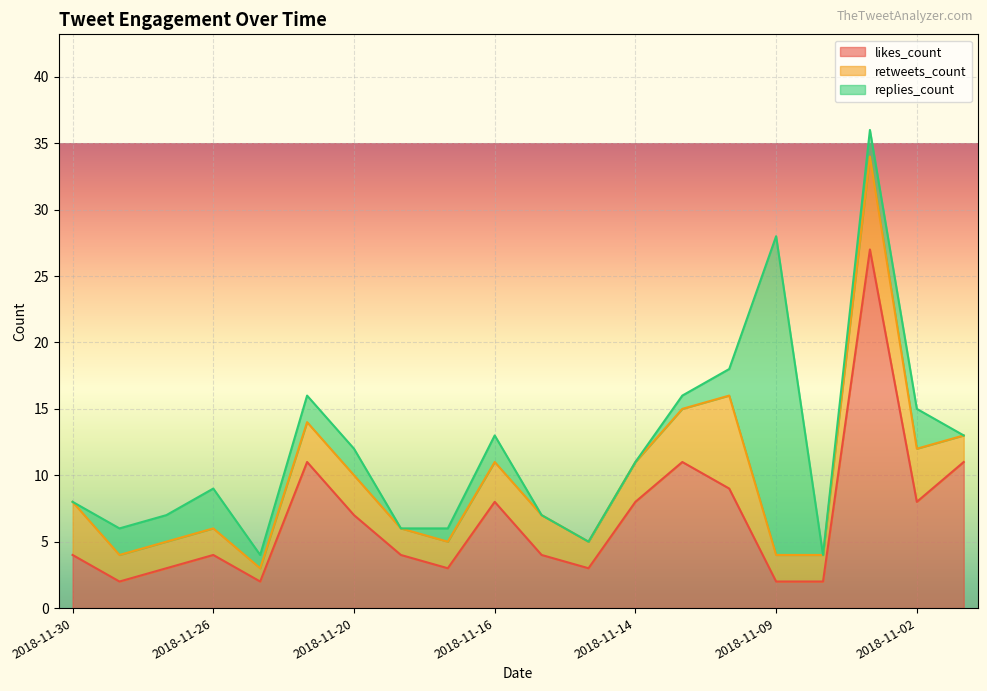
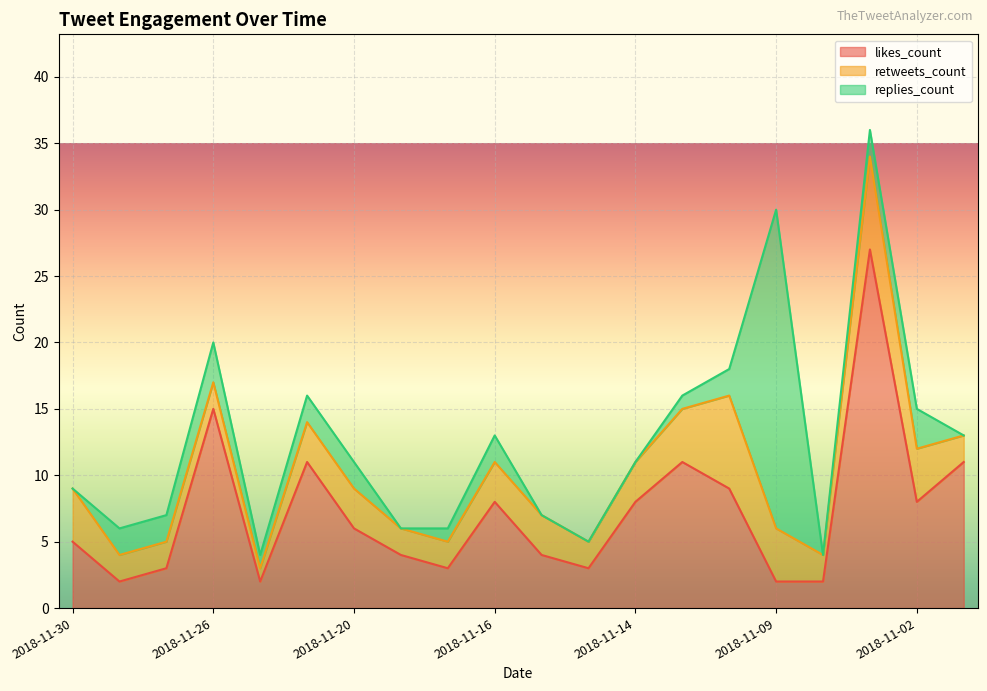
likes_count, 2018-11-30: 4 -> 5
likes_count, 2018-11-26: 4 -> 15
likes_count, 2018-11-20: 7 -> 6
retweets_count, 2018-11-09: 2 -> 4
